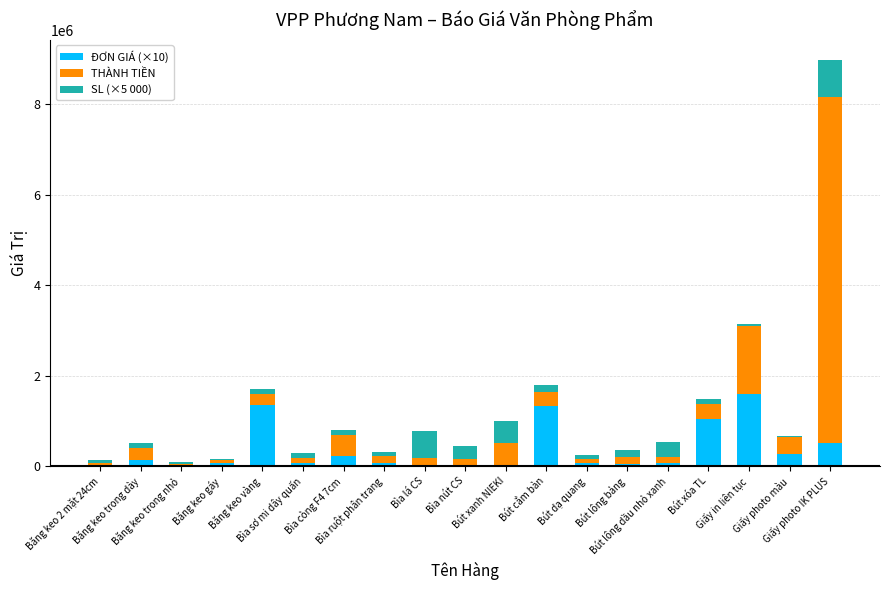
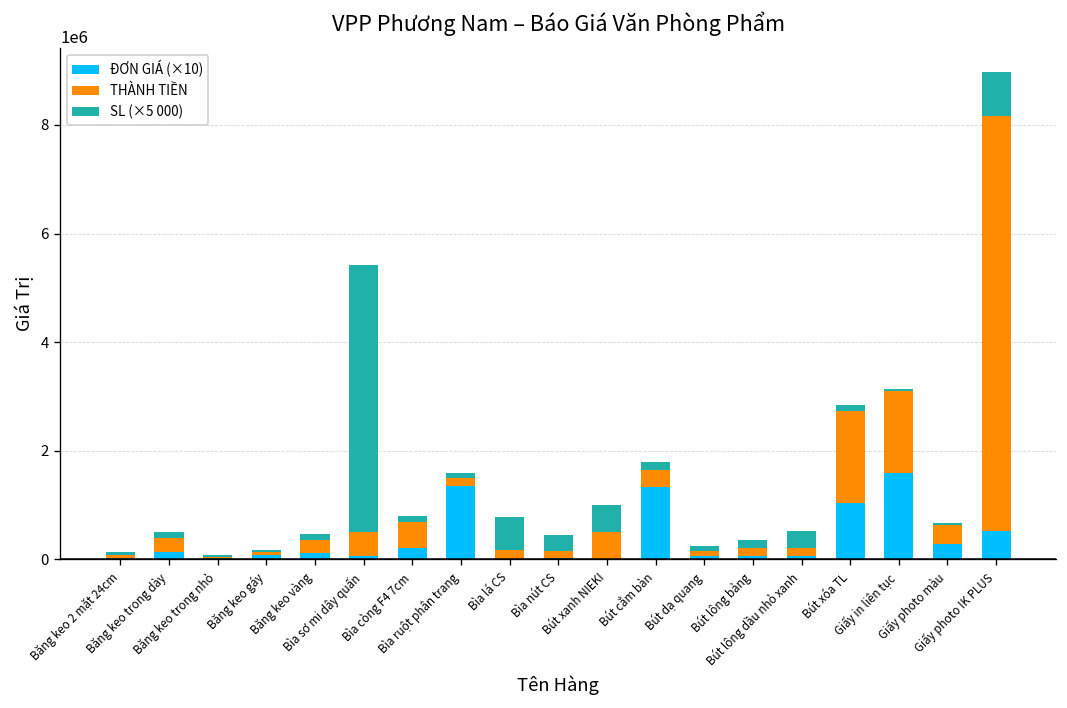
ĐƠN GIÁ (×10), Băng keo vàng: 1400000 -> 100000
THÀNH TIỀN, Bìa sơ mi dây quấn: 100000 -> 400000
SL (×5 000), Bìa sơ mi dây quấn: 100000 -> 4900000
ĐƠN GIÁ (×10), Bìa ruột phân trang: 100000 -> 1300000
THÀNH TIỀN, Bút xóa TL: 300000 -> 1700000
